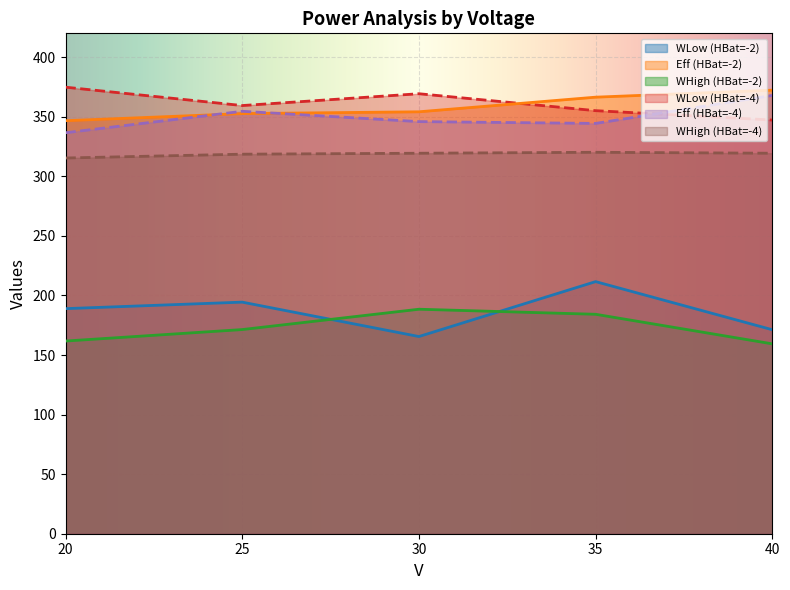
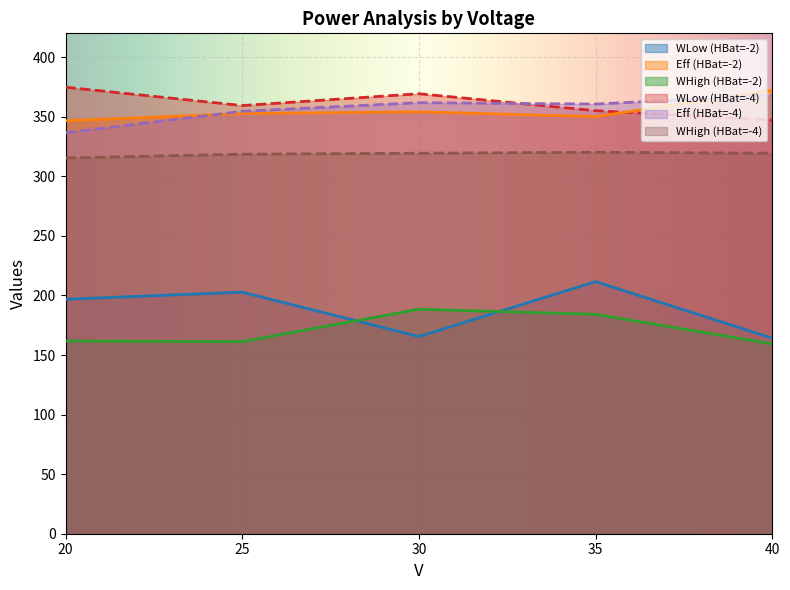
WLow (HBat=-2), 20: 189 -> 197
WLow (HBat=-2), 25: 194 -> 203
WHigh (HBat=-2), 25: 171 -> 161
Eff (HBat=-4), 30: 346 -> 362
Eff (HBat=-2), 35: 366 -> 350
Eff (HBat=-4), 35: 344 -> 361
WLow (HBat=-2), 40: 171 -> 164
